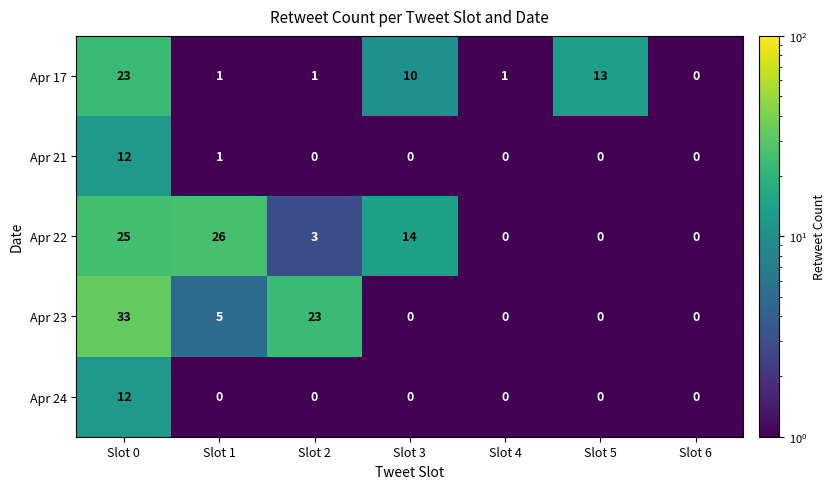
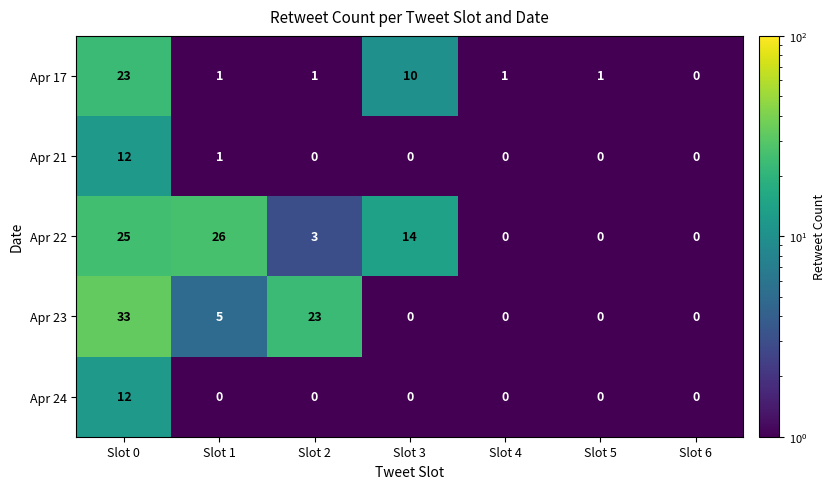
Apr 17, Slot 5: 13 -> 1
